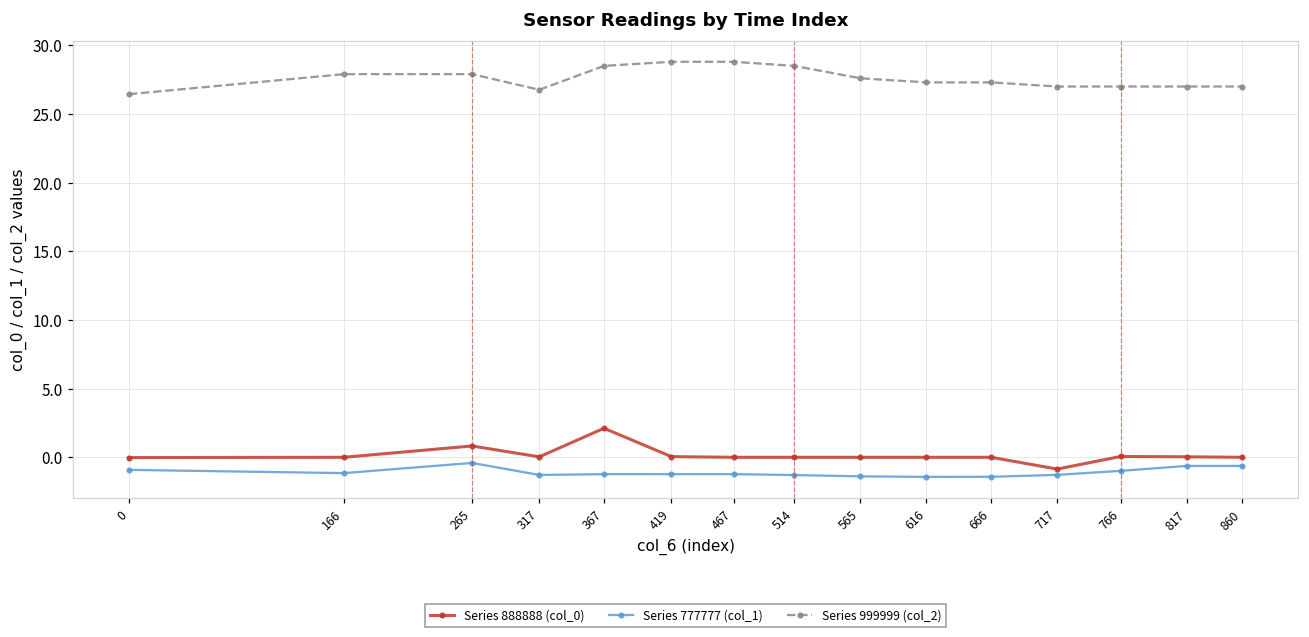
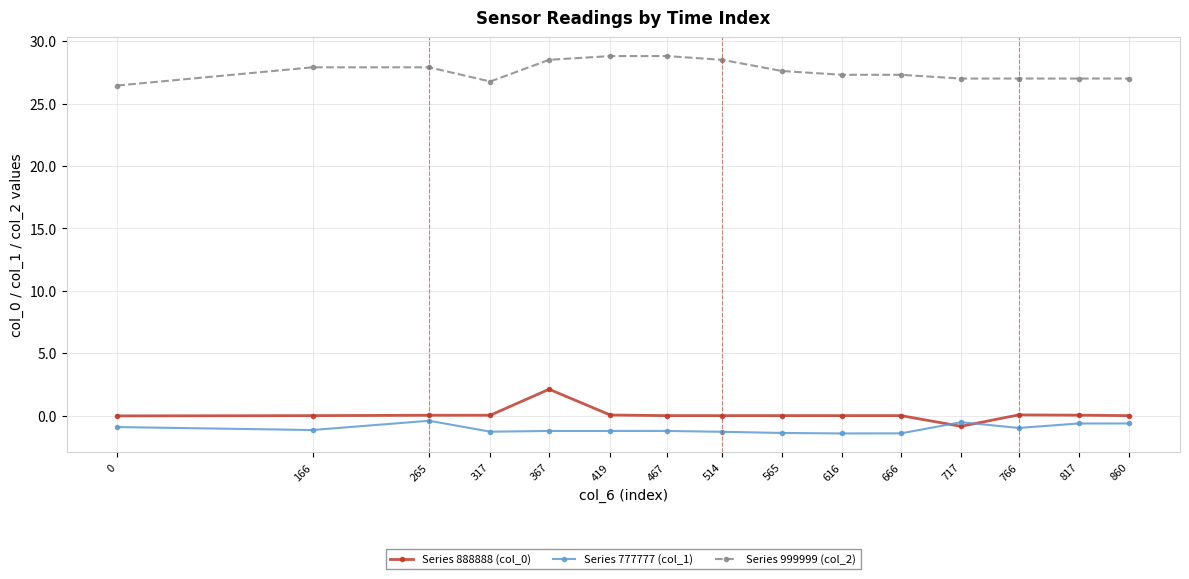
Series 888888 (col_0), 265: 0.8 -> 0.0
Series 777777 (col_1), 717: -1.3 -> -0.5
